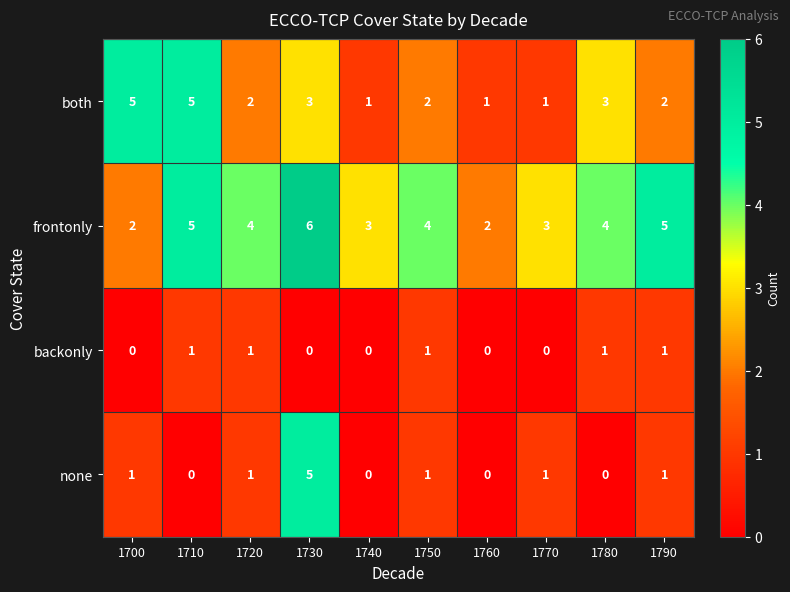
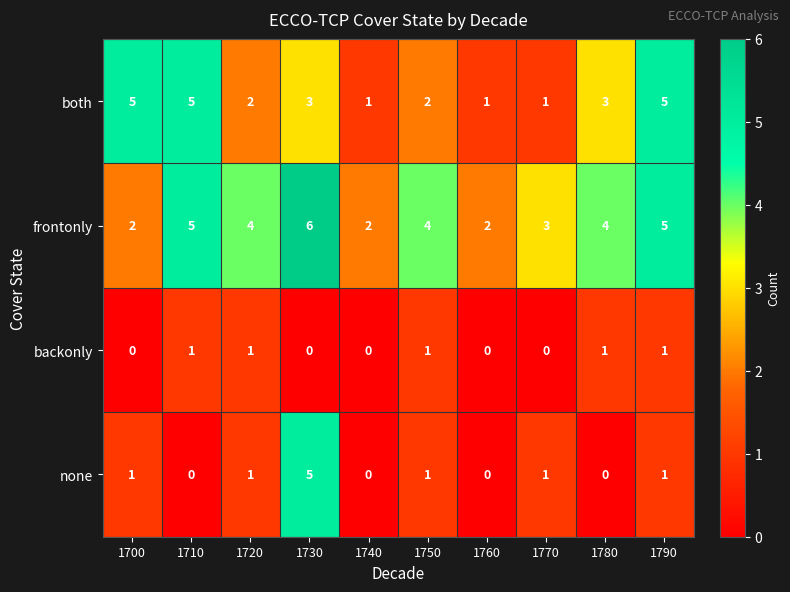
both, 1790: 2 -> 5
frontonly, 1740: 3 -> 2
